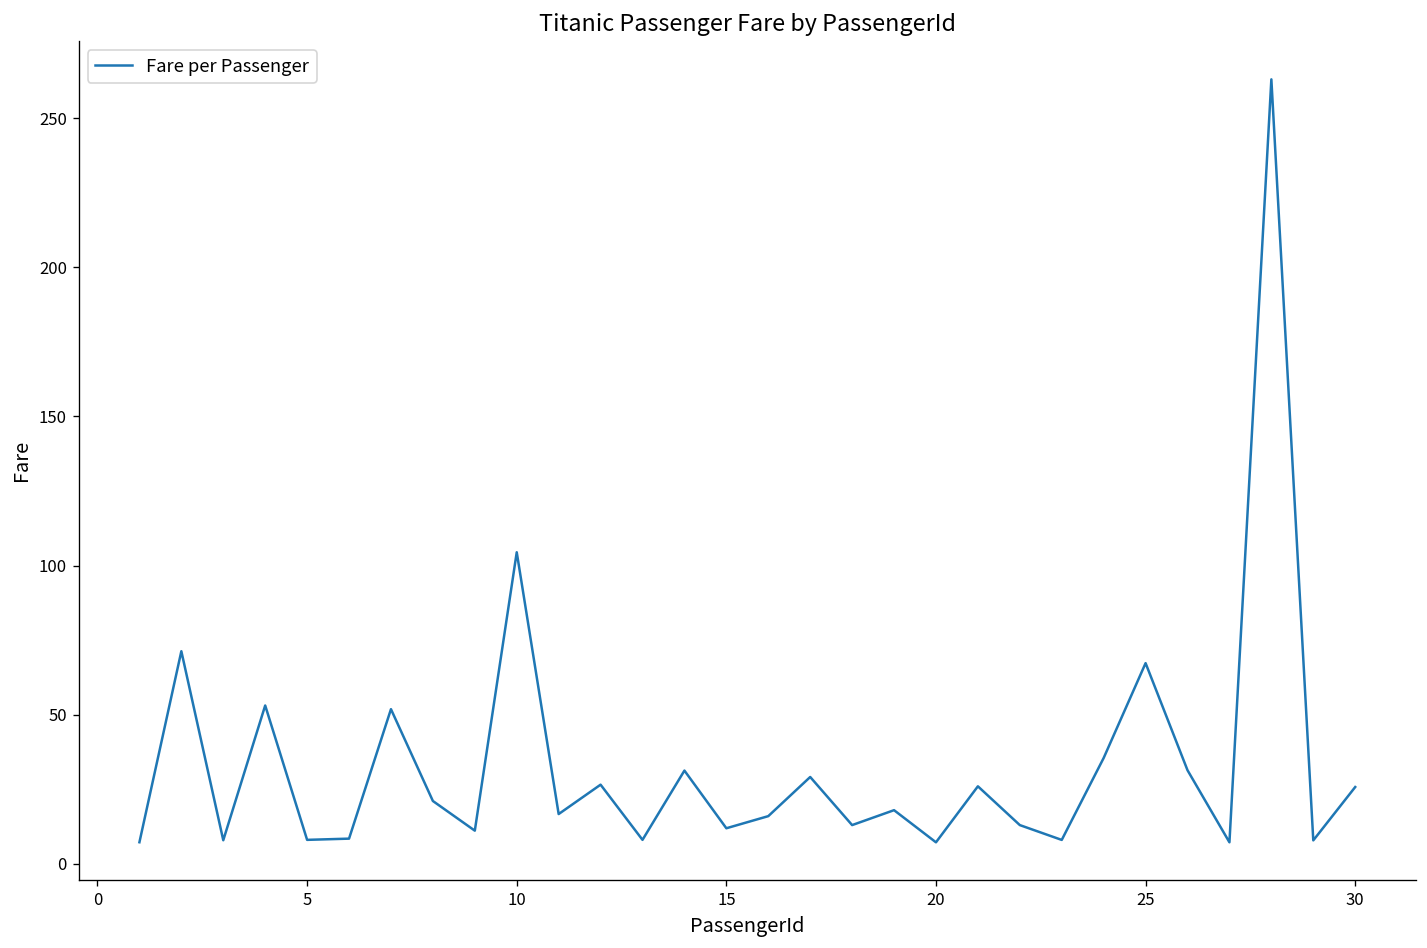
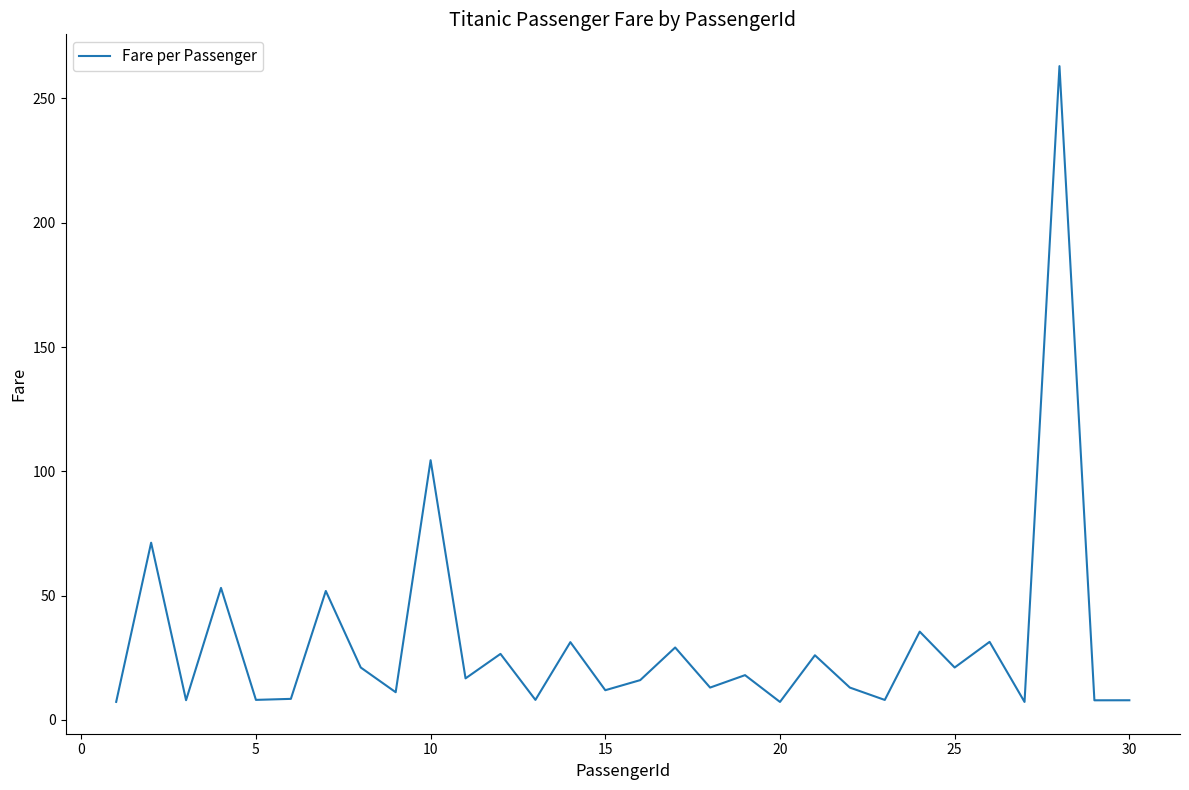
25: 67 -> 21
30: 26 -> 8
